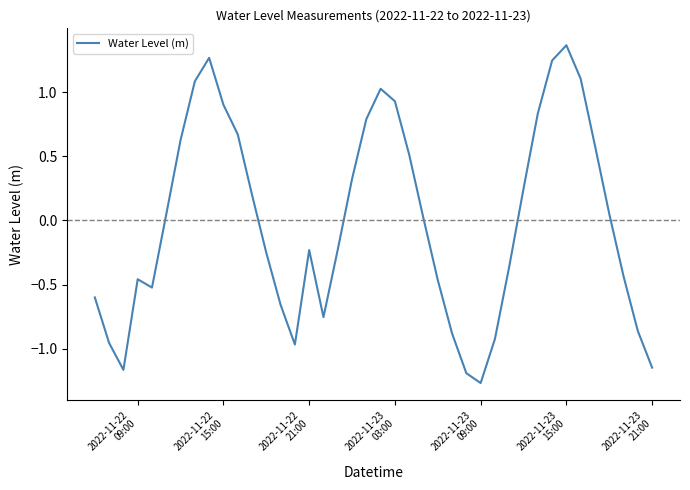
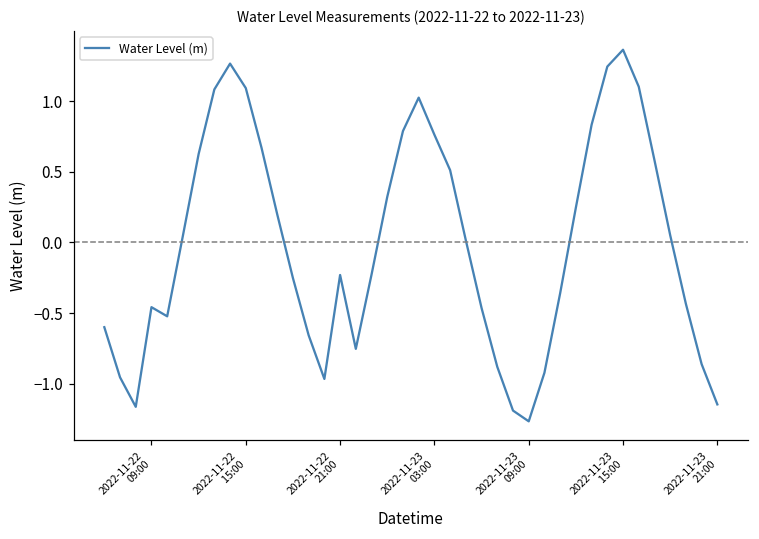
2022-11-22 15:00: 0.90 -> 1.09
2022-11-23 03:00: 0.93 -> 0.76
